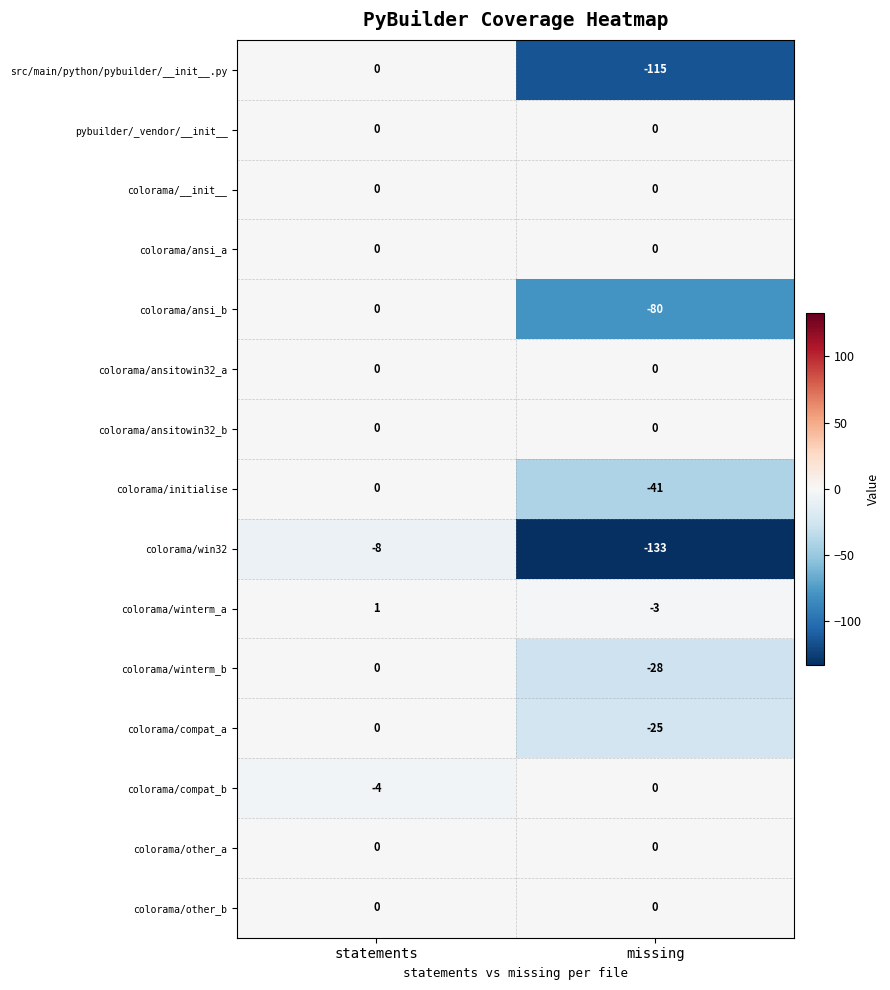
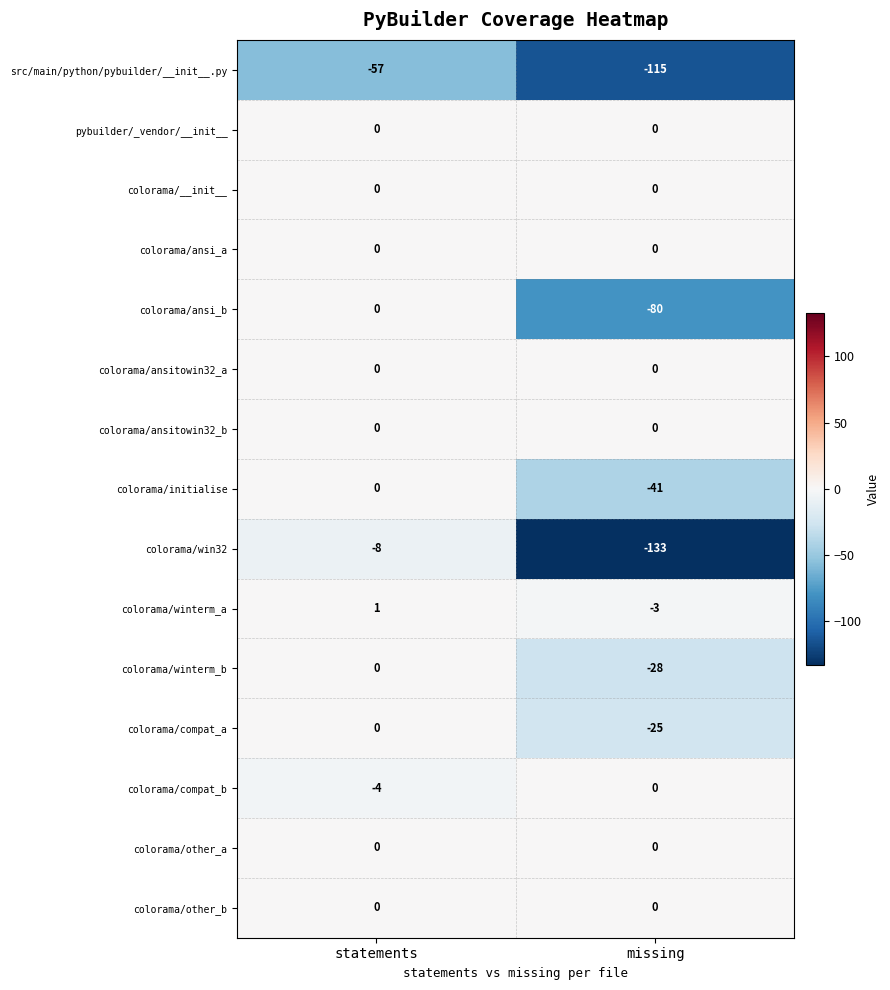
src/main/python/pybuilder/__init__.py, statements: 0 -> -57
